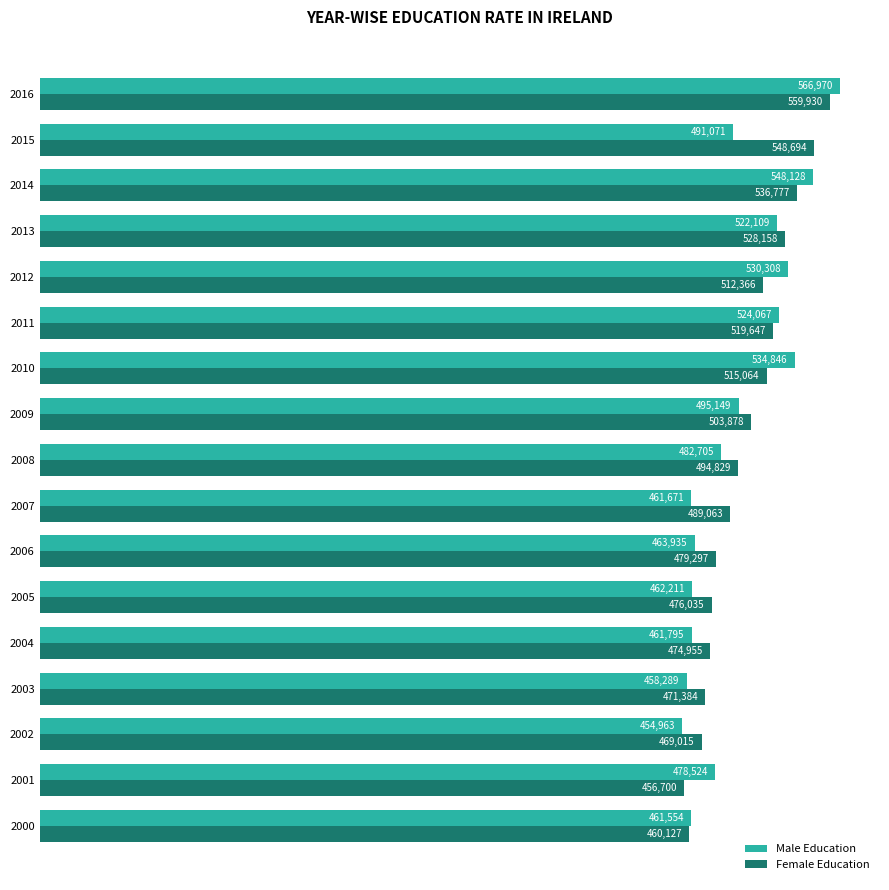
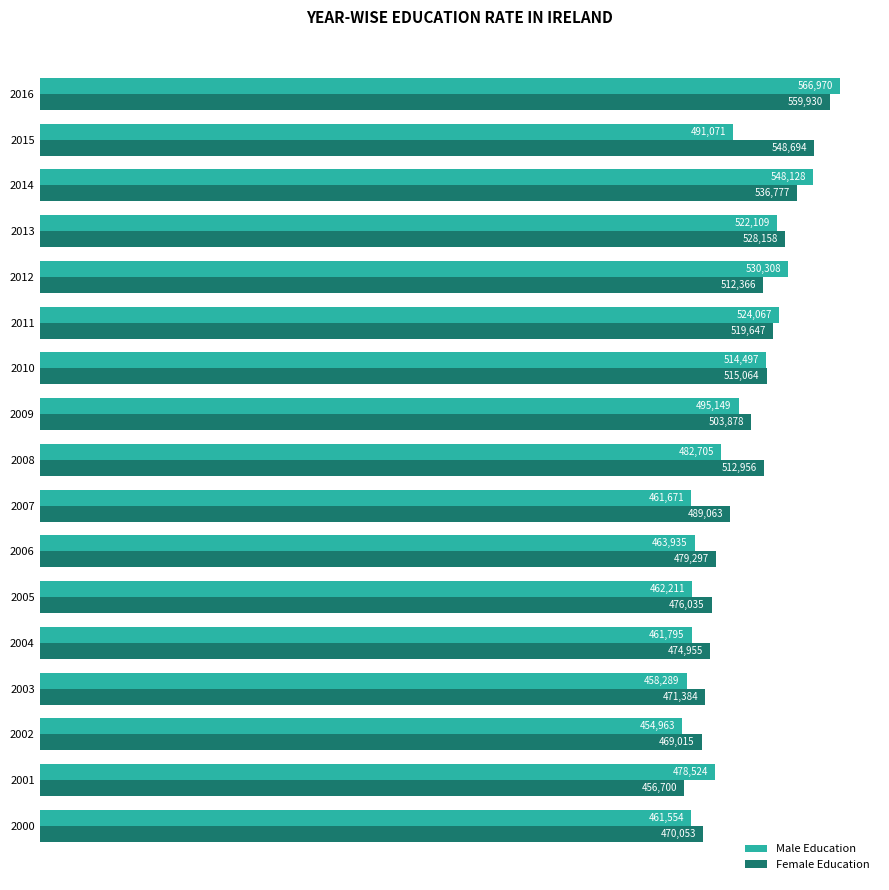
Male Education, 2010: 534,846 -> 514,497
Female Education, 2008: 494,829 -> 512,956
Female Education, 2000: 460,127 -> 470,053
